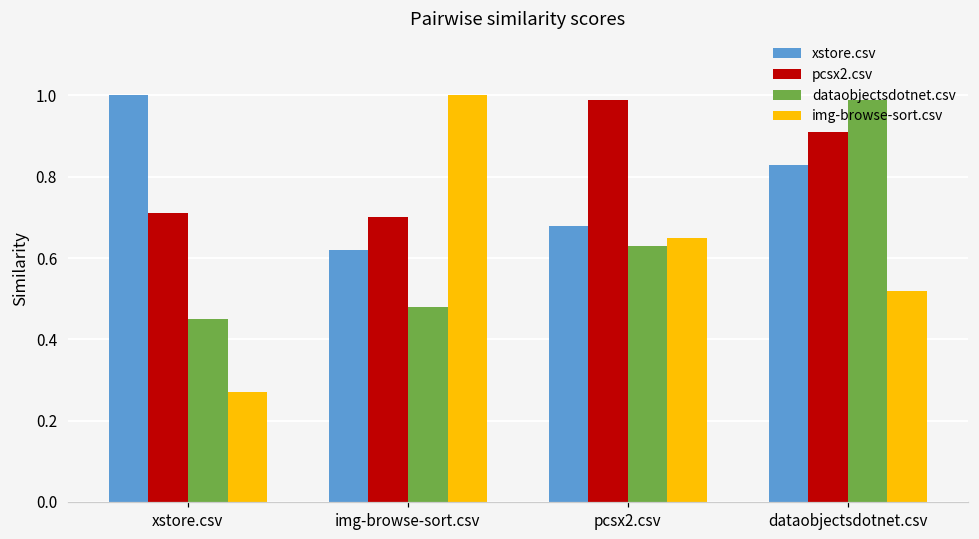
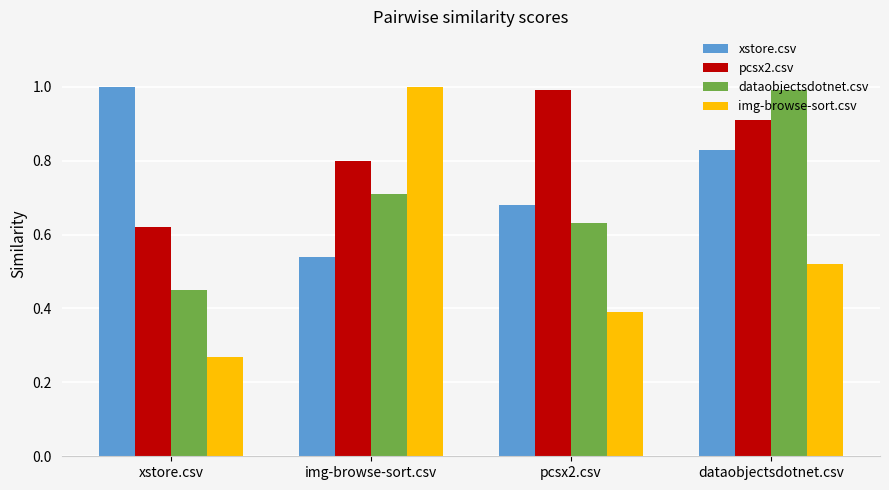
pcsx2.csv, xstore.csv: 0.71 -> 0.62
xstore.csv, img-browse-sort.csv: 0.62 -> 0.54
pcsx2.csv, img-browse-sort.csv: 0.7 -> 0.8
dataobjectsdotnet.csv, img-browse-sort.csv: 0.48 -> 0.71
img-browse-sort.csv, pcsx2.csv: 0.65 -> 0.39
